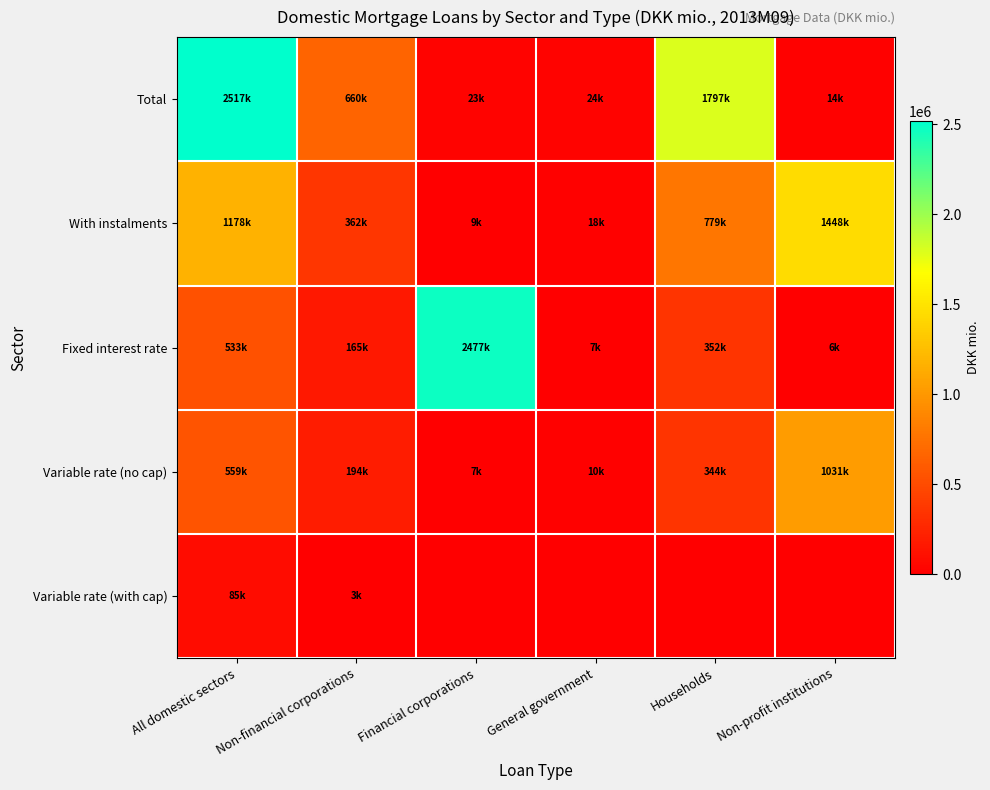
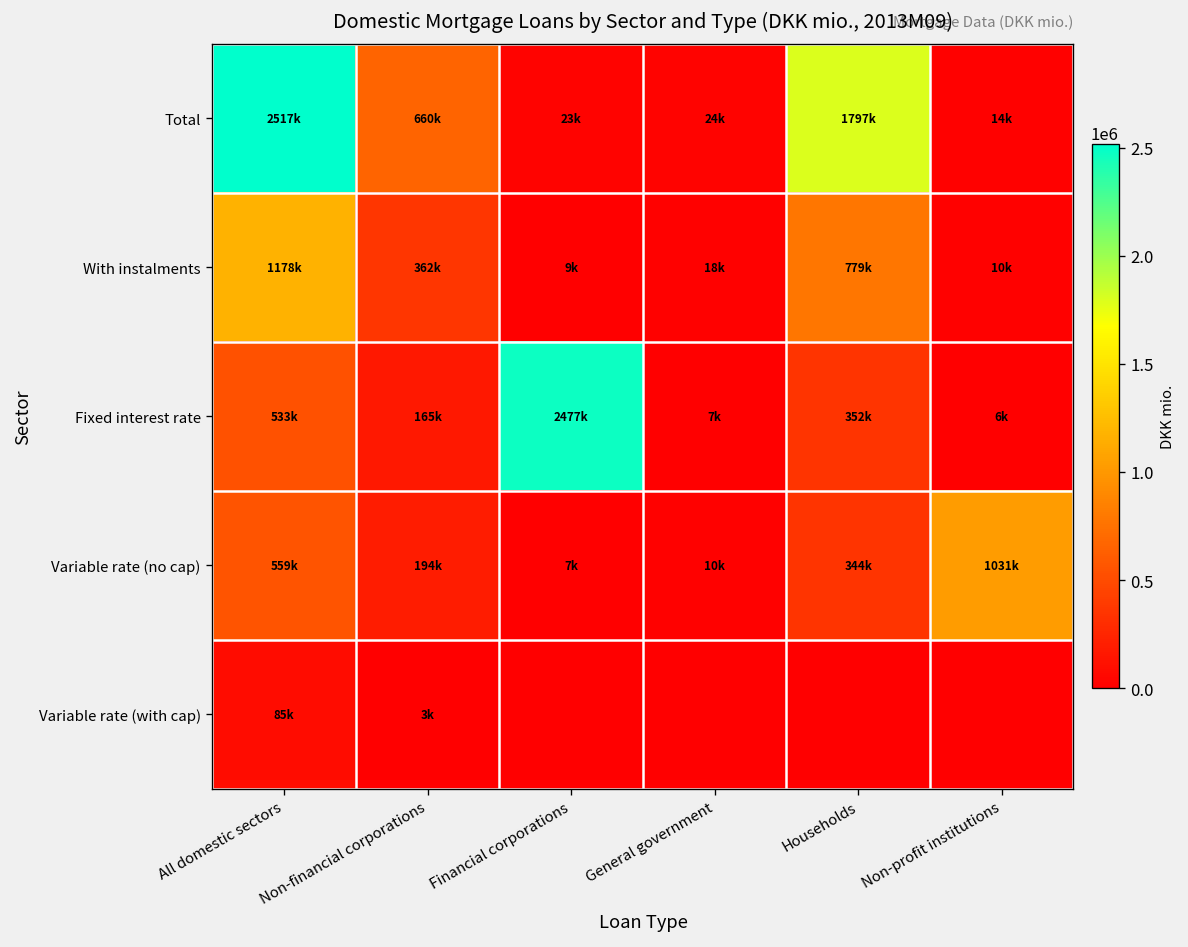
With instalments, Non-profit institutions: 1448k -> 10k
